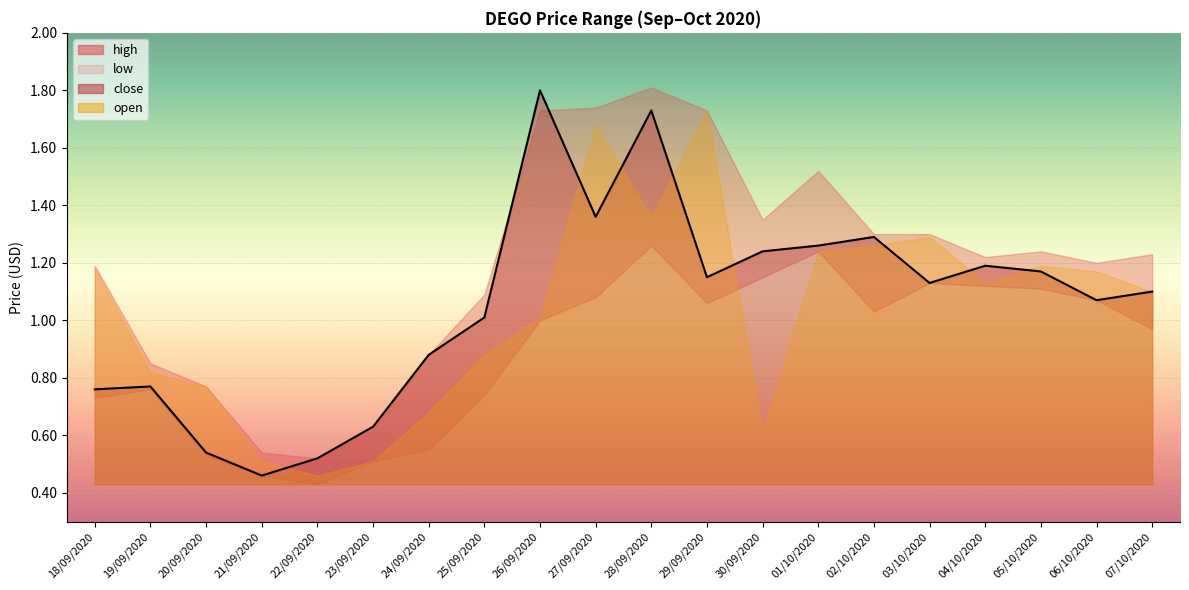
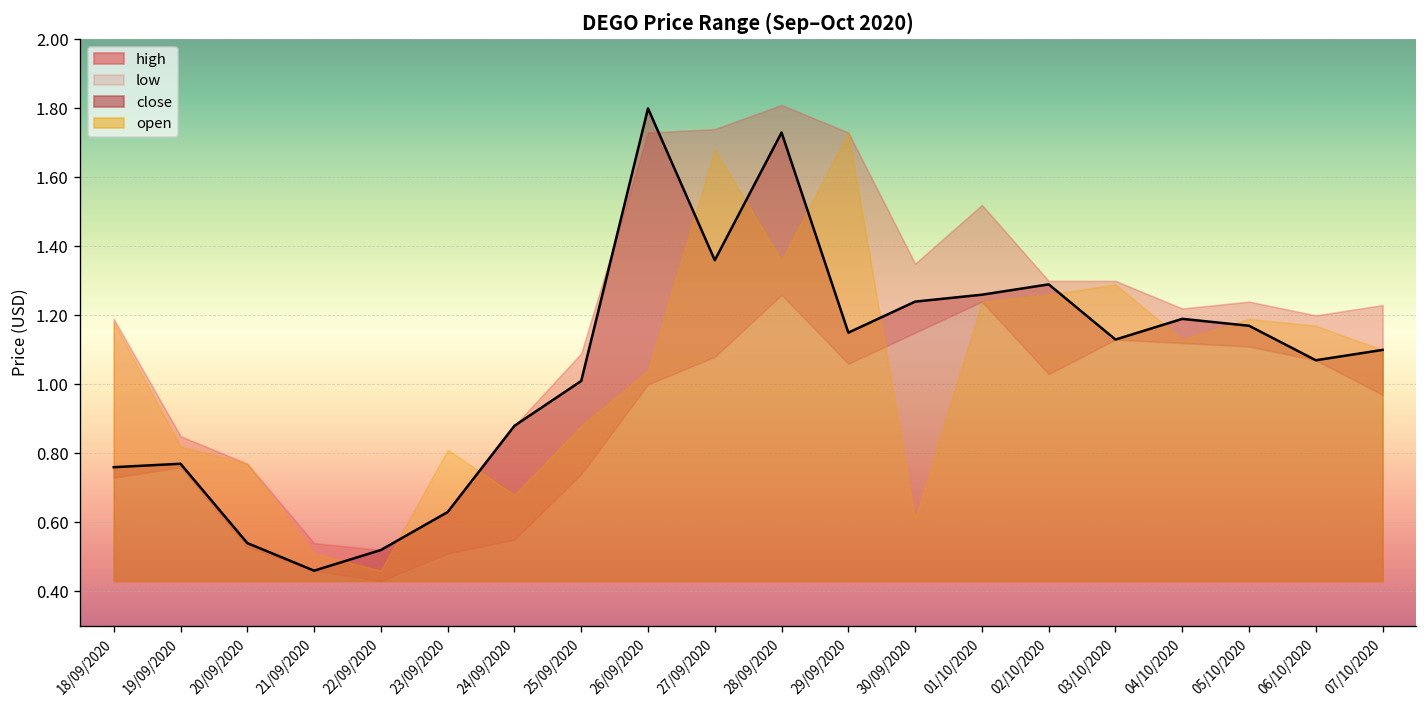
open, 23/09/2020: 0.51 -> 0.81
open, 26/09/2020: 1.01 -> 1.04
